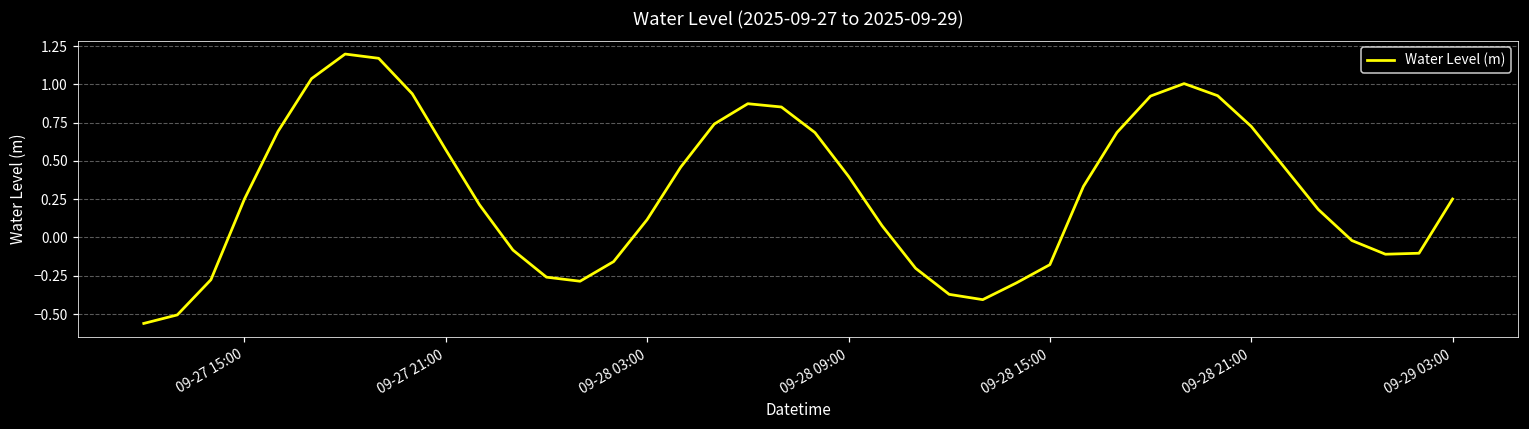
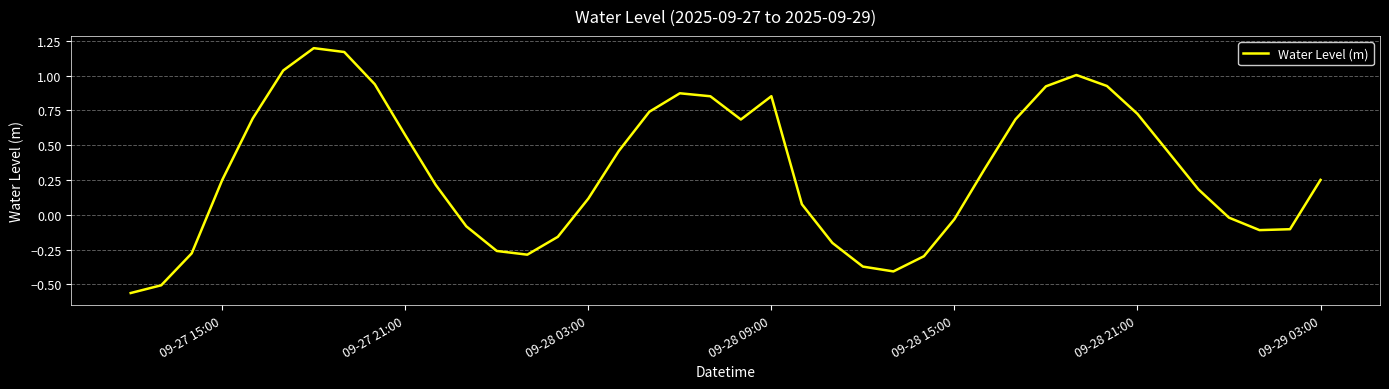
09-28 09:00: 0.40 -> 0.85
09-28 15:00: -0.18 -> -0.03
